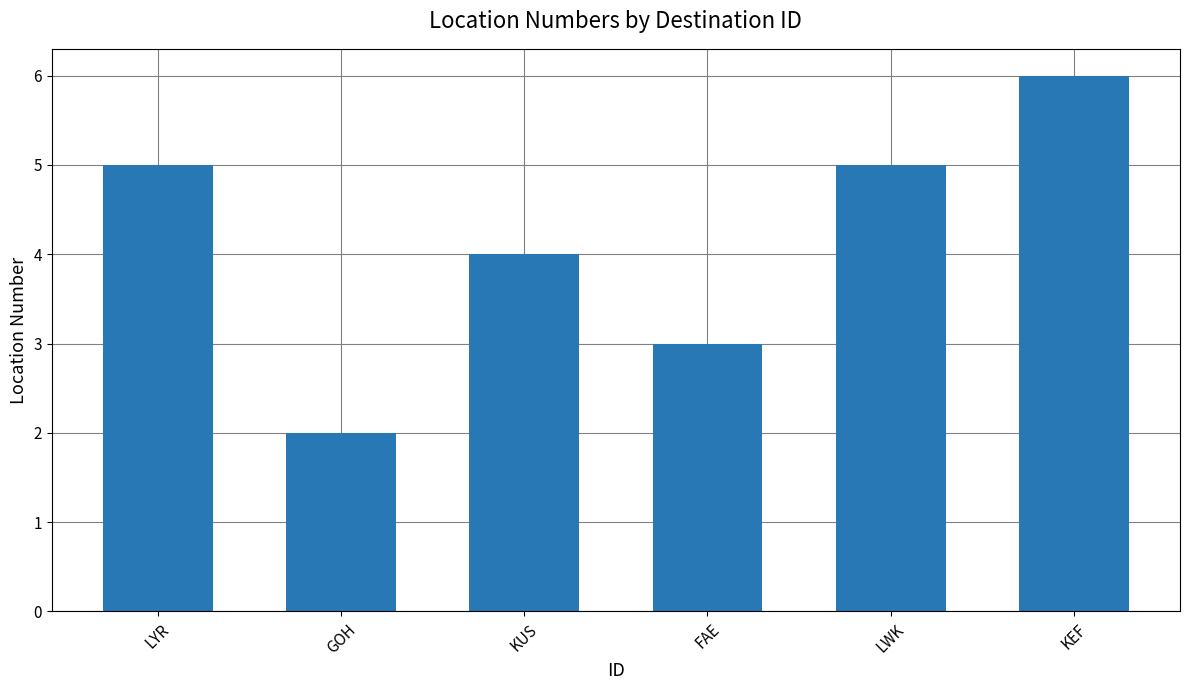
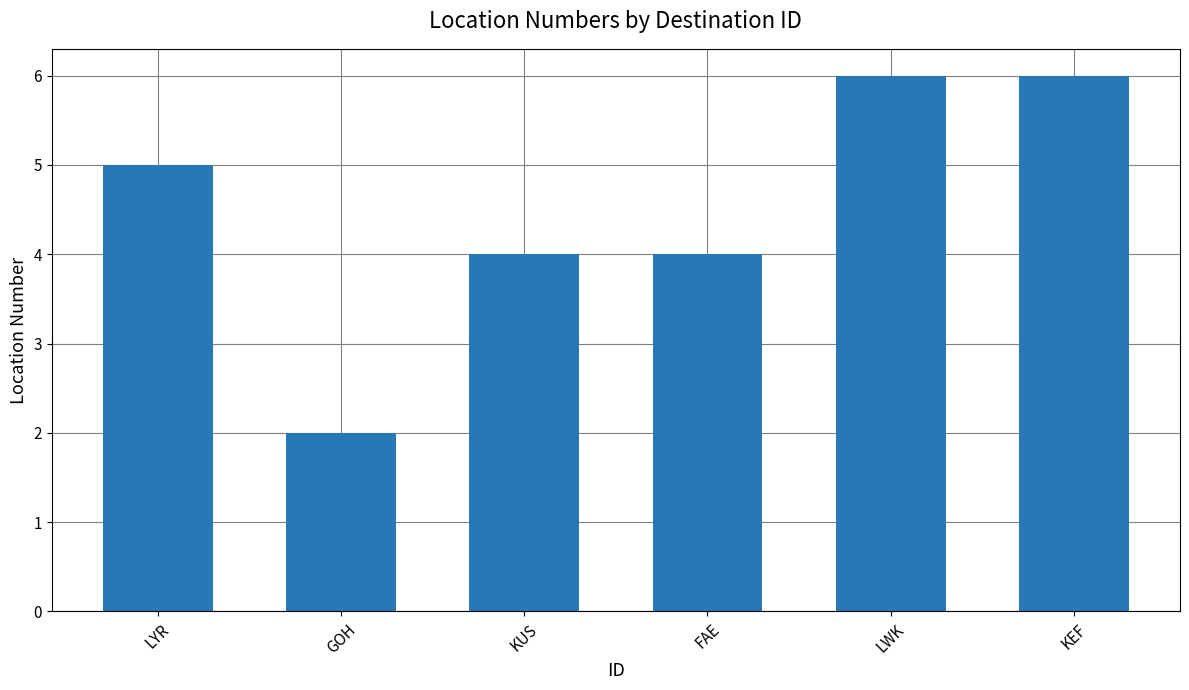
FAE: 3 -> 4
LWK: 5 -> 6
